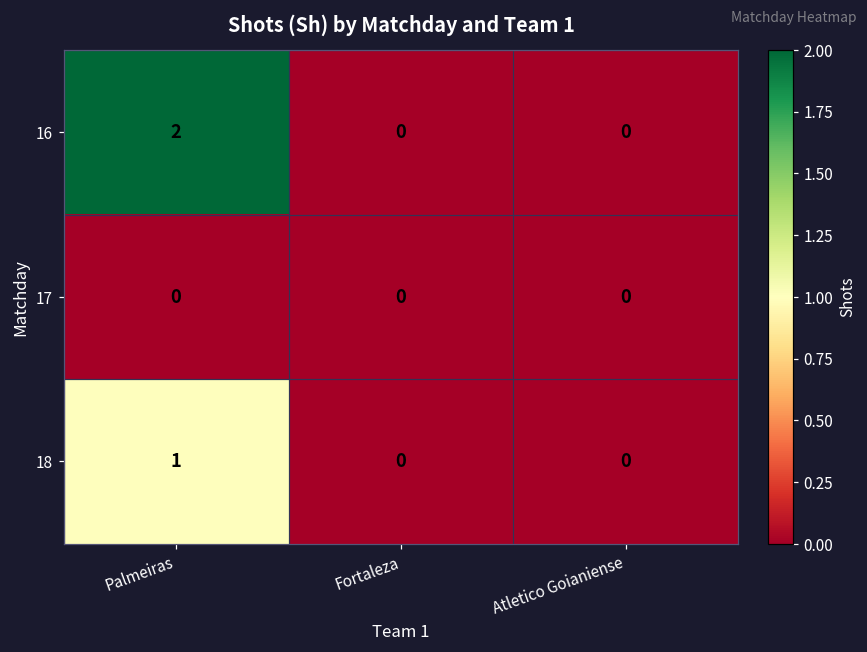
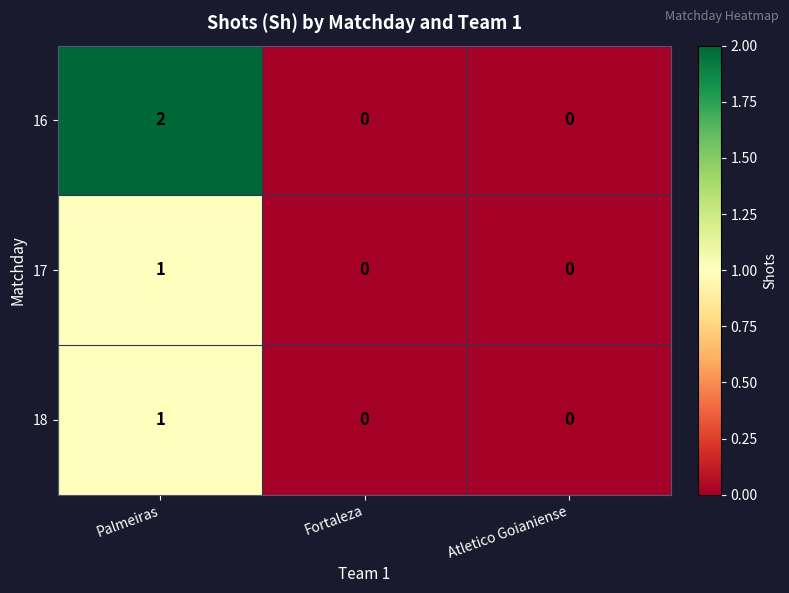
17, Palmeiras: 0 -> 1
